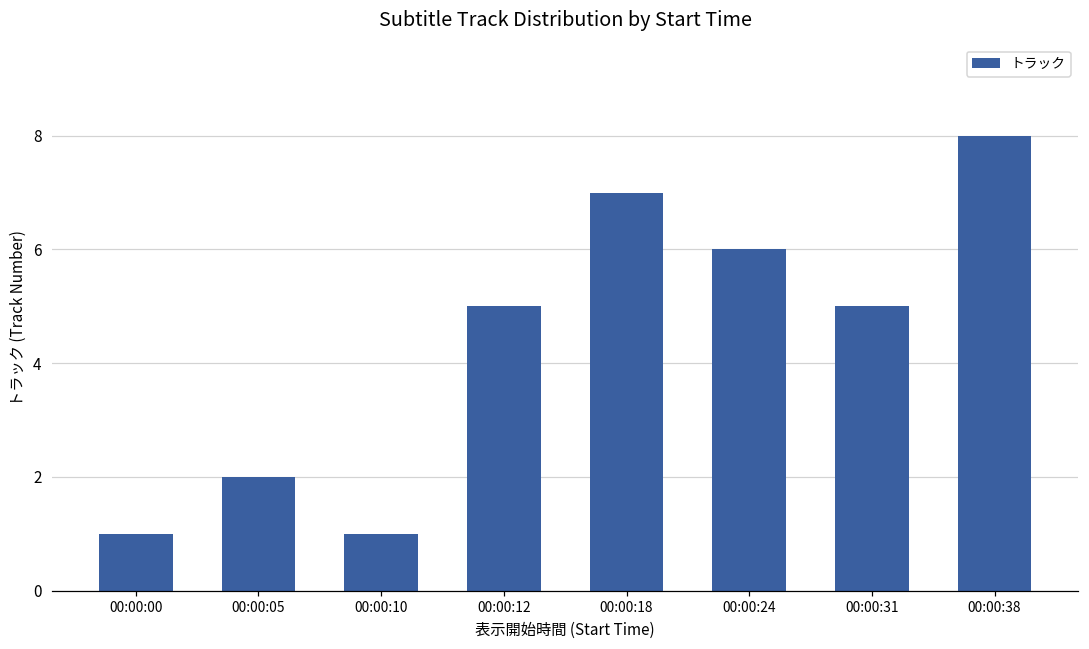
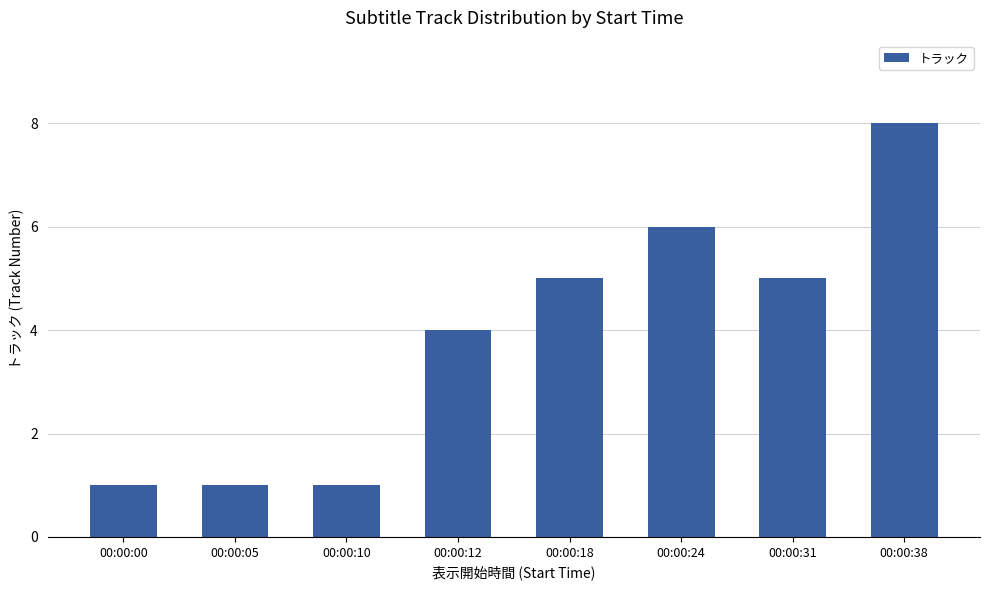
00:00:05: 2 -> 1
00:00:12: 5 -> 4
00:00:18: 7 -> 5
